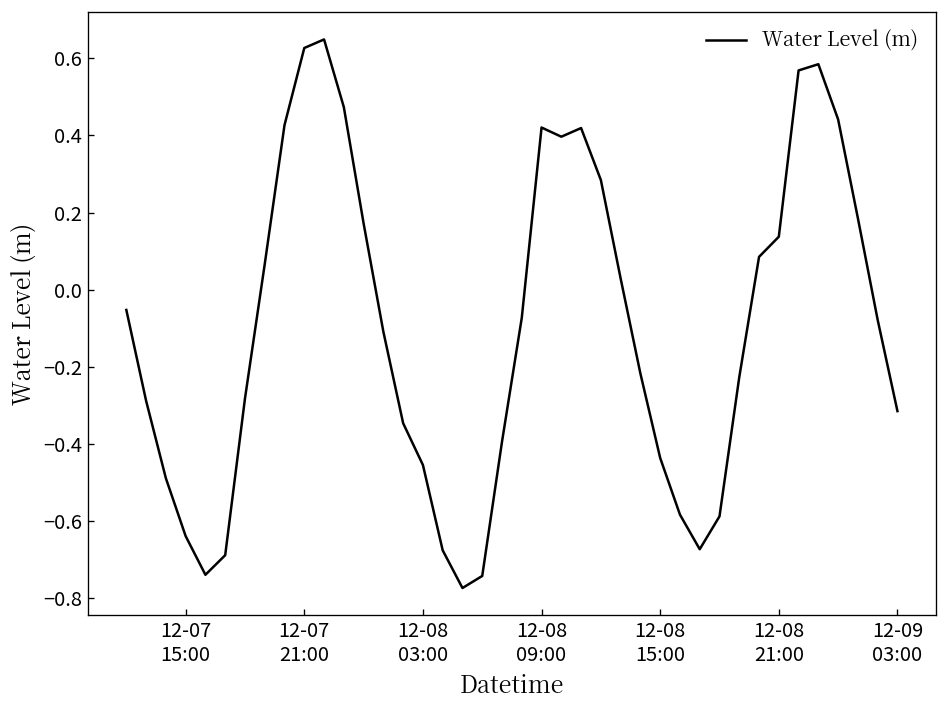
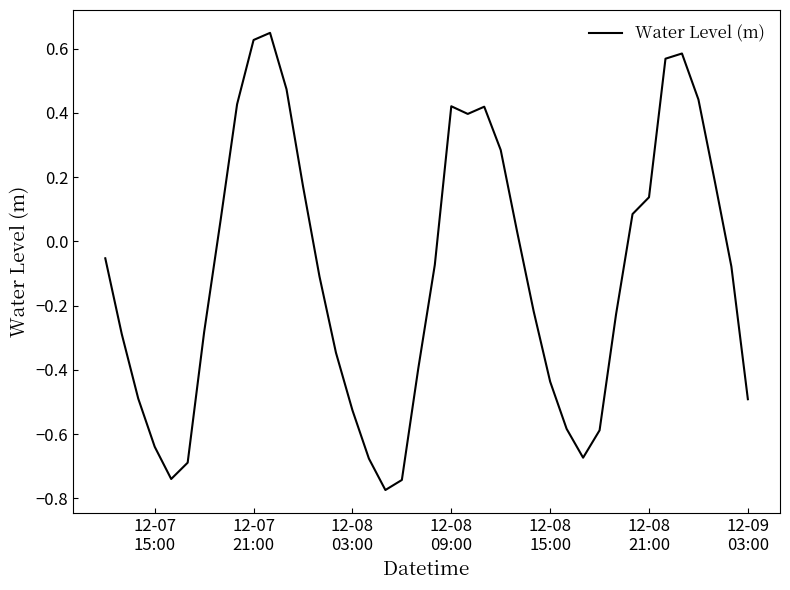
12-08 03:00: -0.45 -> -0.53
12-09 03:00: -0.32 -> -0.49
